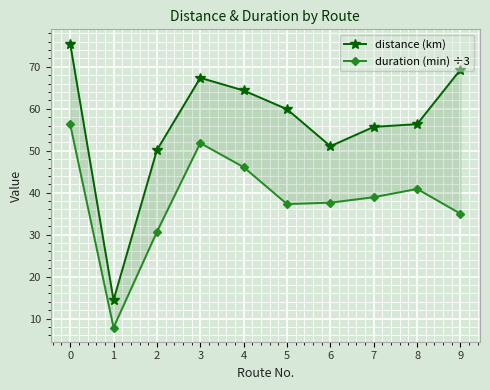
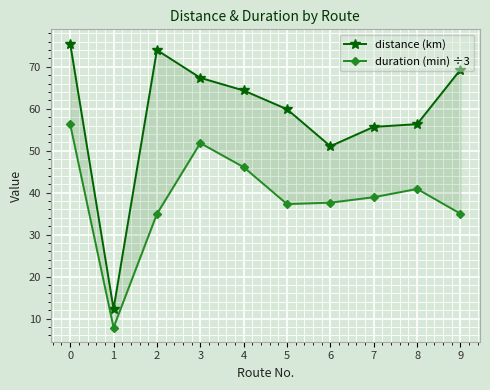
distance (km), 1: 14 -> 12
distance (km), 2: 50 -> 74
duration (min) ÷3, 2: 31 -> 35
